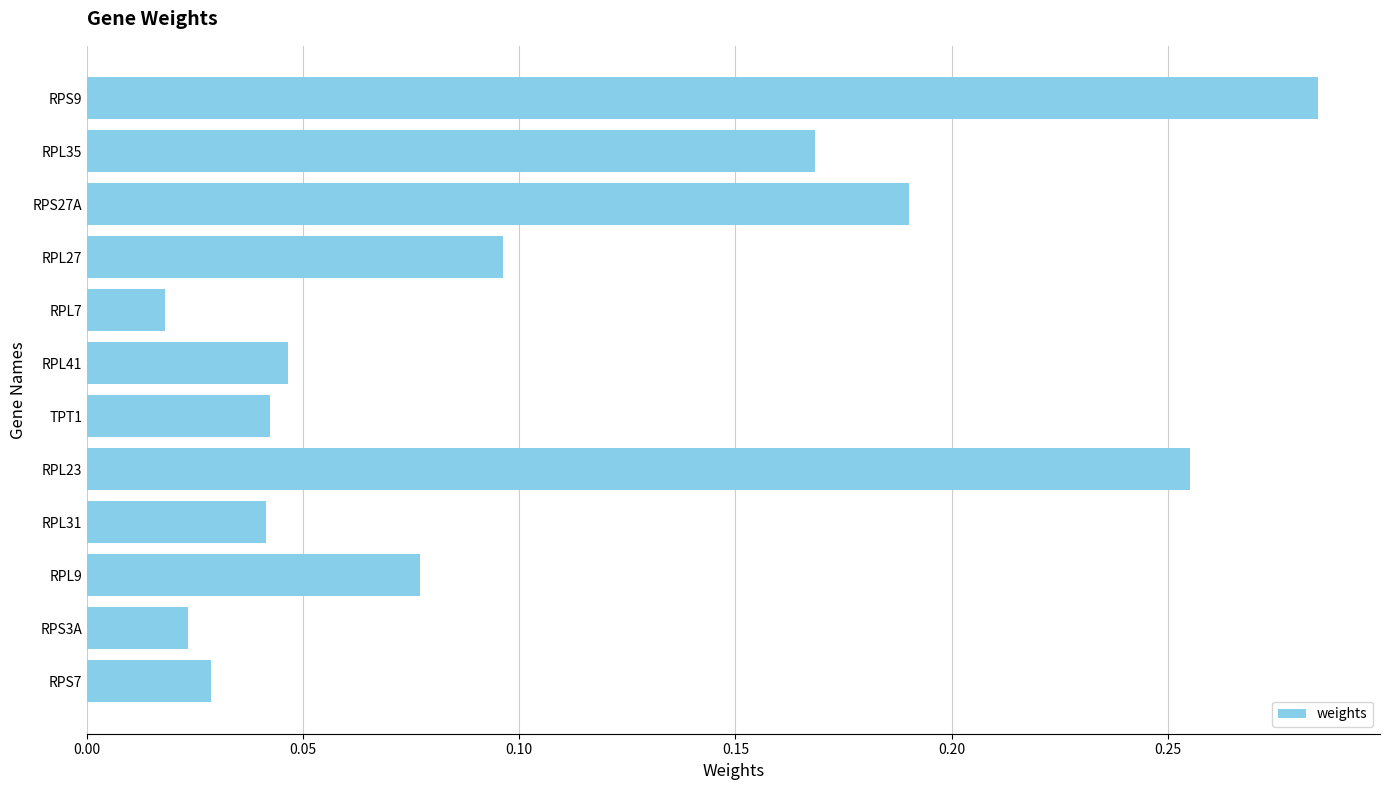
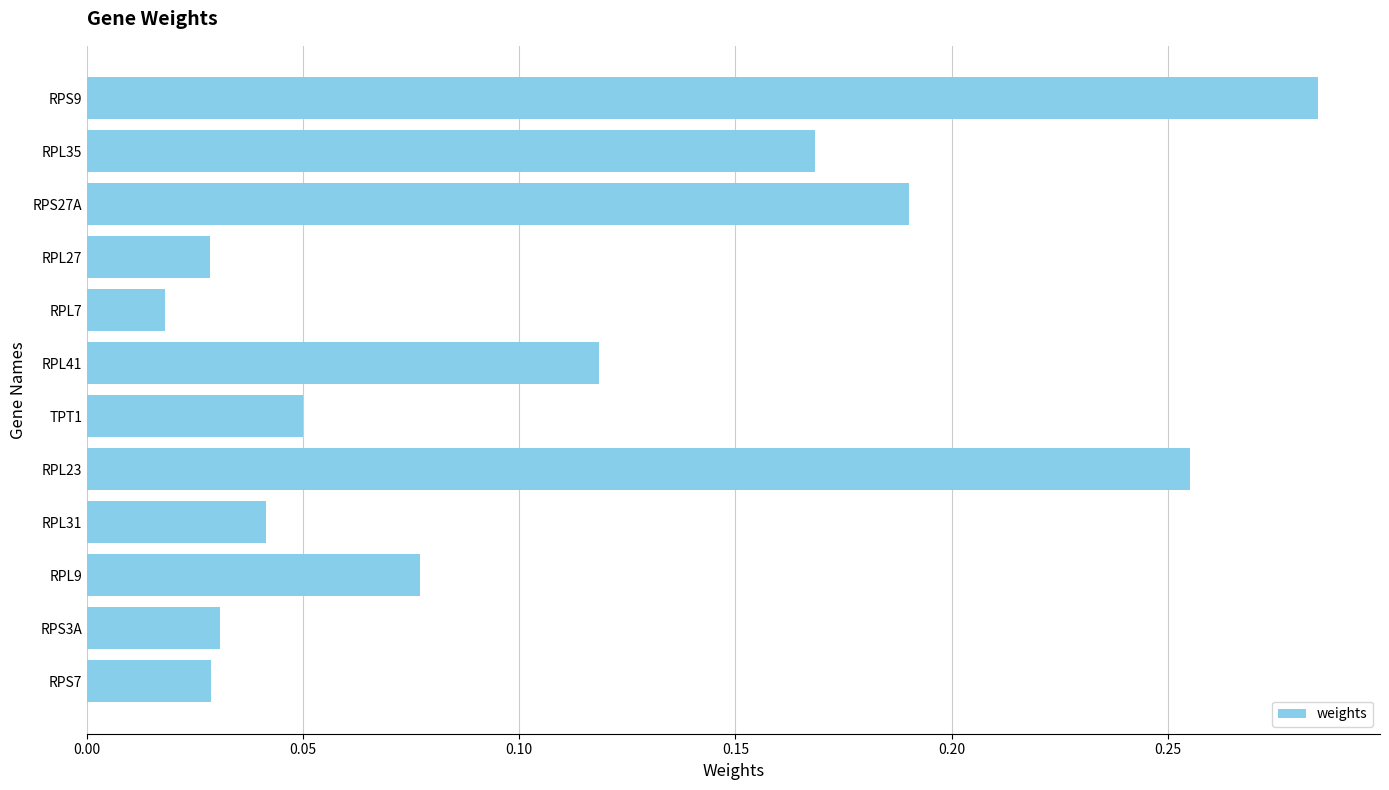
RPL27: 0.096 -> 0.029
RPL41: 0.046 -> 0.119
TPT1: 0.042 -> 0.050
RPS3A: 0.023 -> 0.031
